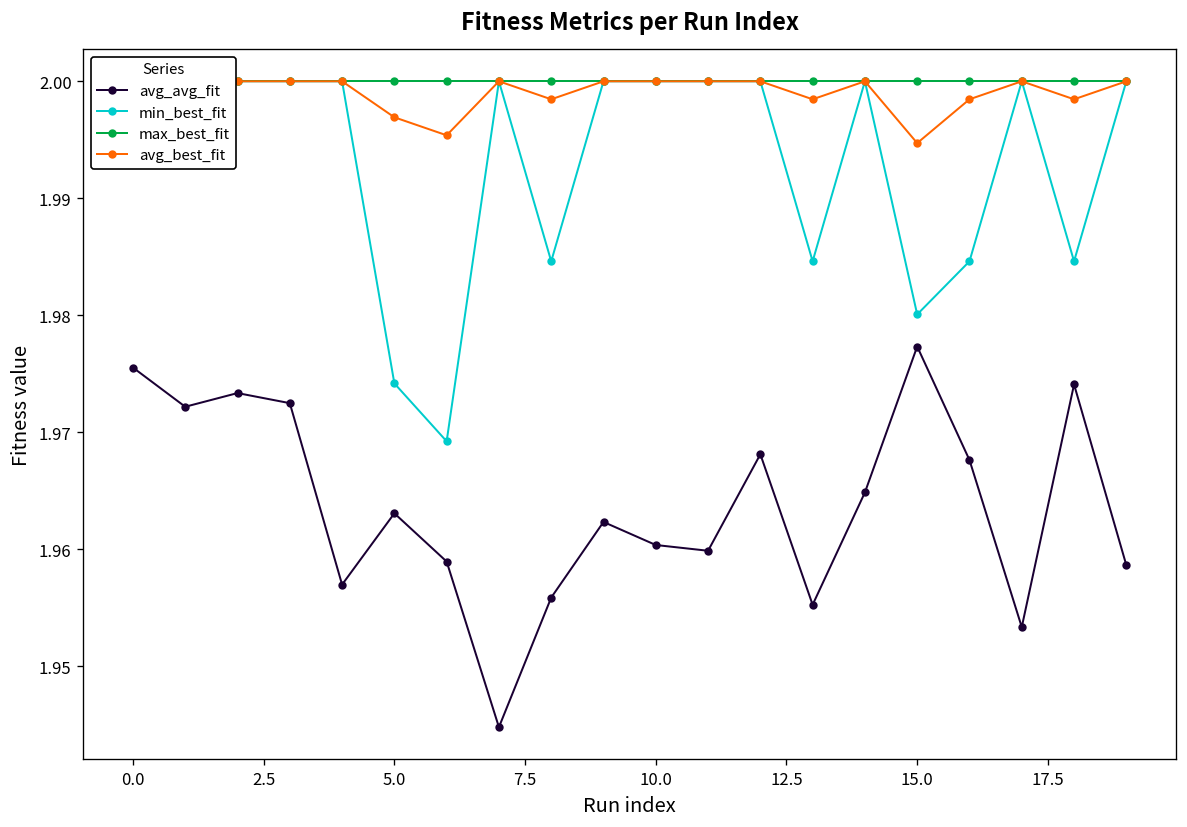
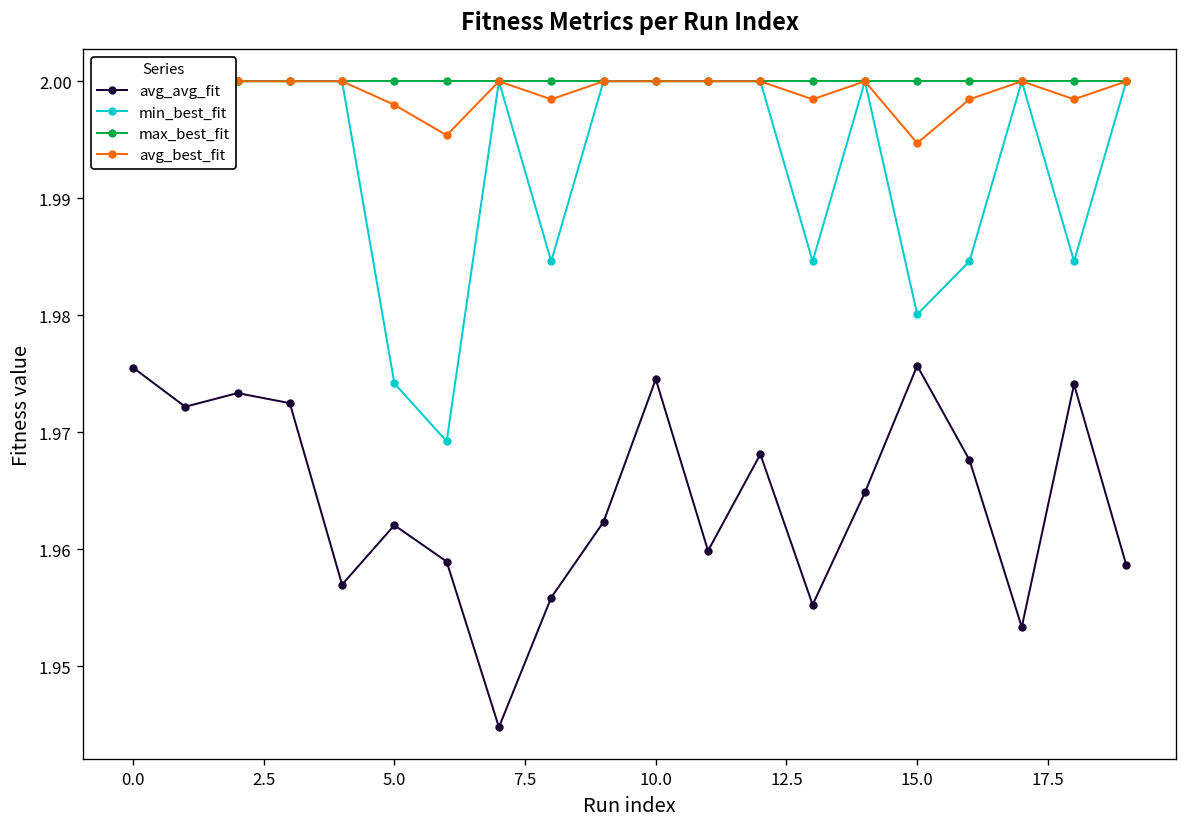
avg_avg_fit, 5.0: 1.963 -> 1.962
avg_best_fit, 5.0: 1.997 -> 1.998
avg_avg_fit, 10.0: 1.960 -> 1.975
avg_avg_fit, 15.0: 1.977 -> 1.976
